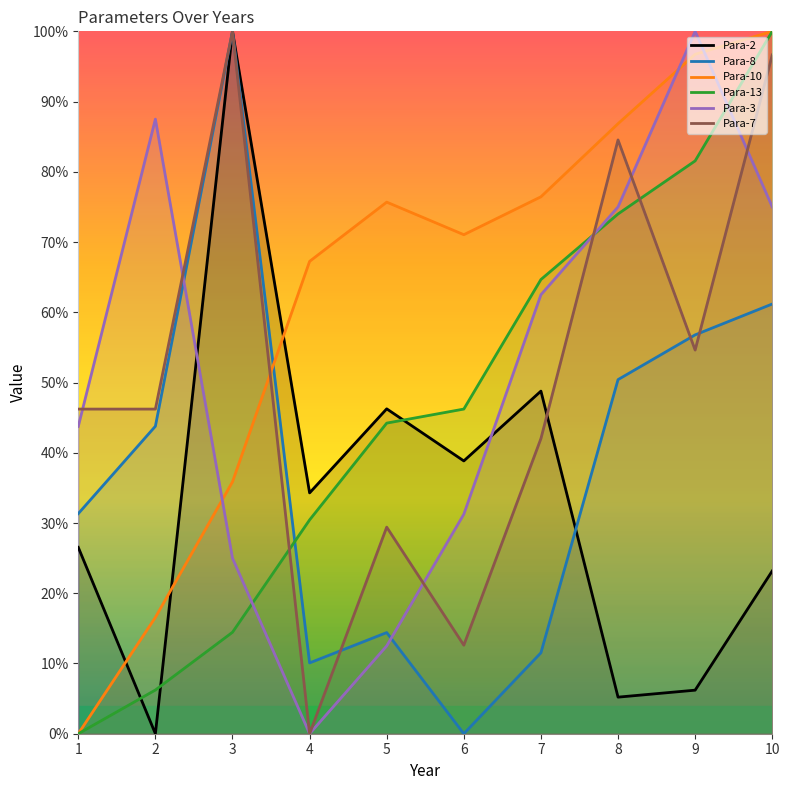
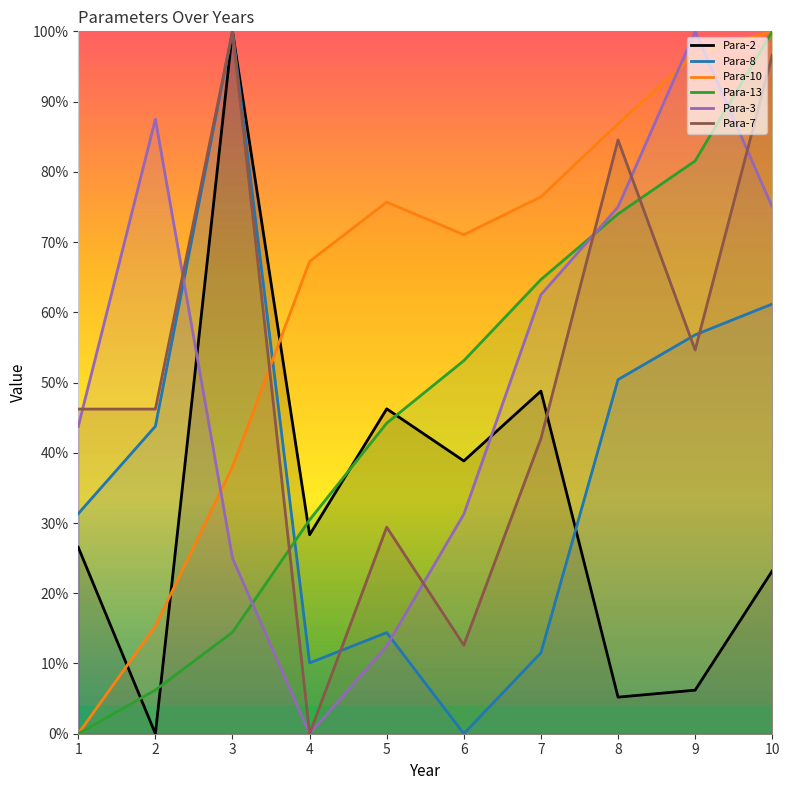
Para-10, 2: 17% -> 15%
Para-10, 3: 36% -> 38%
Para-2, 4: 34% -> 28%
Para-13, 6: 46% -> 53%
